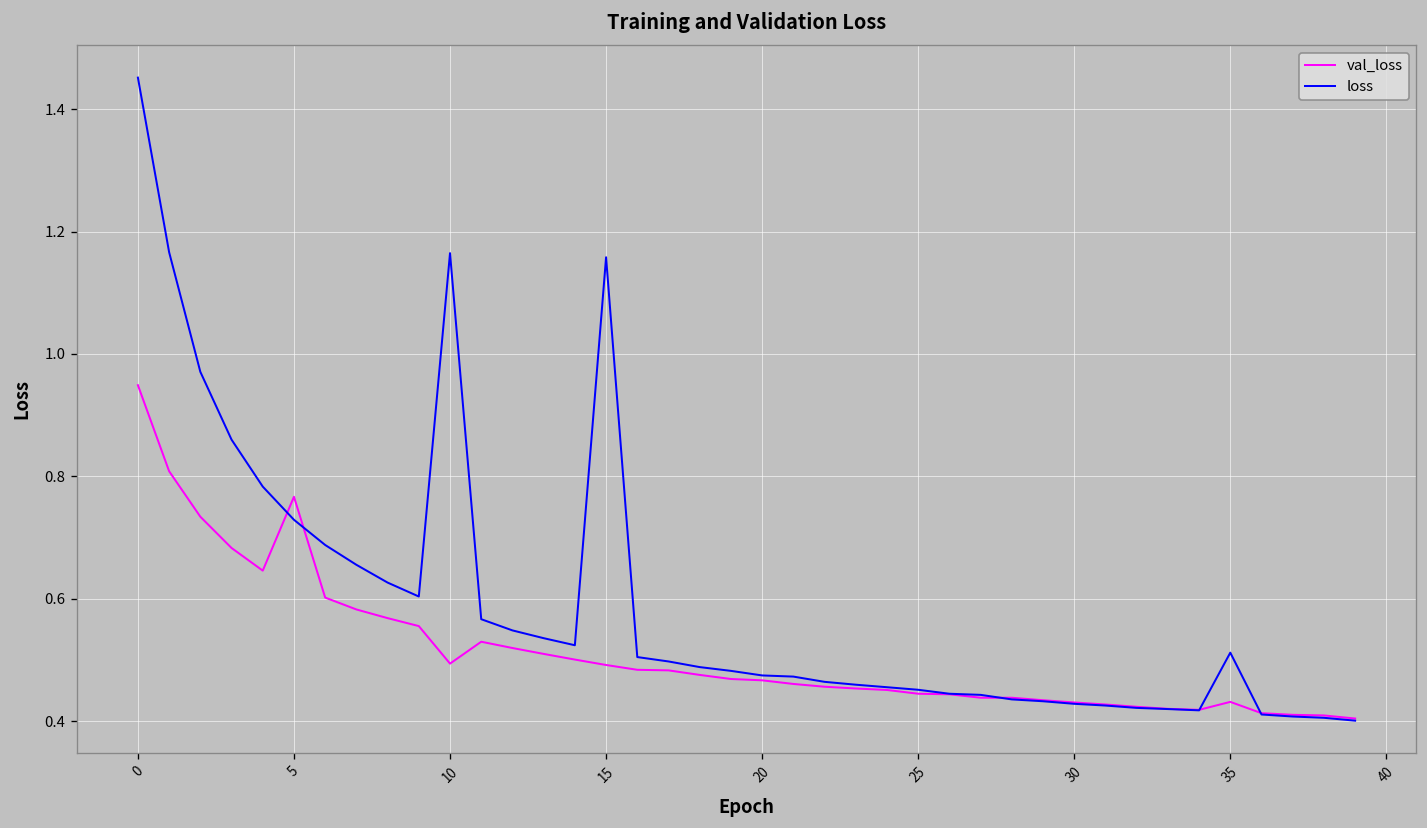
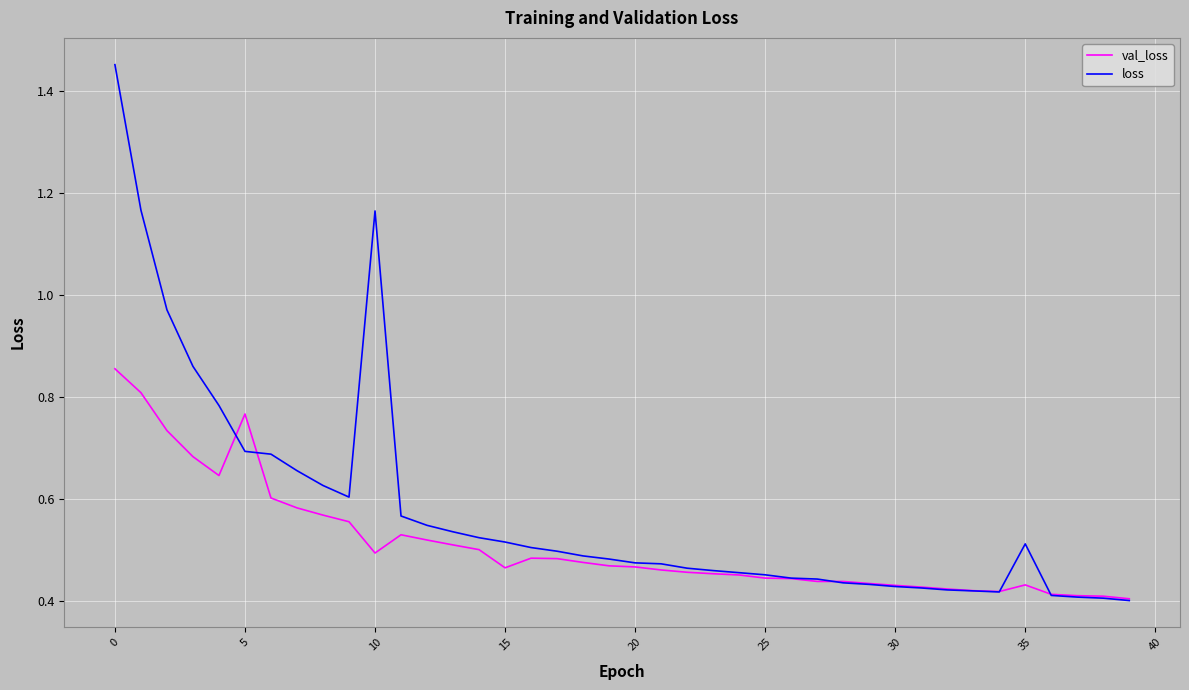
val_loss, 0: 0.95 -> 0.86
loss, 5: 0.73 -> 0.69
val_loss, 15: 0.49 -> 0.47
loss, 15: 1.16 -> 0.52
